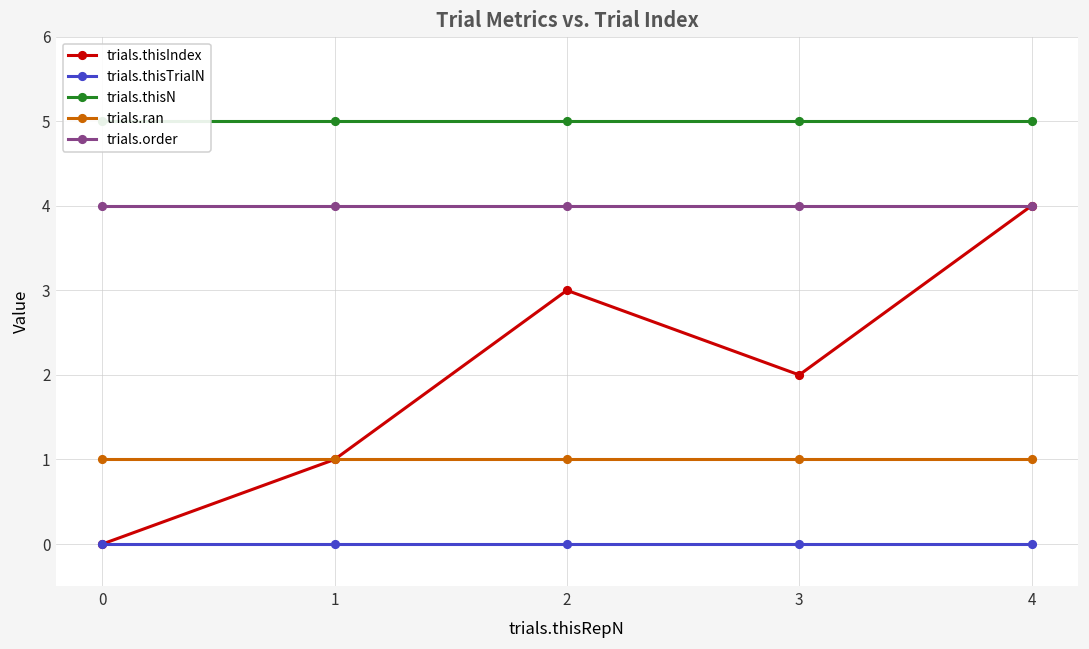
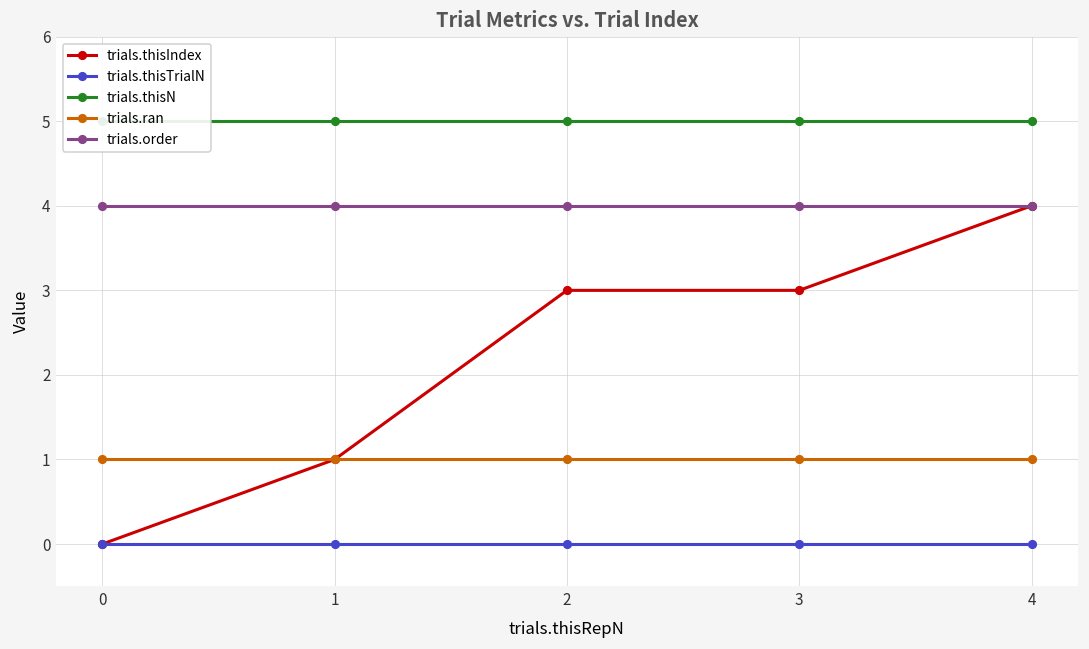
trials.thisIndex, 3: 2 -> 3
